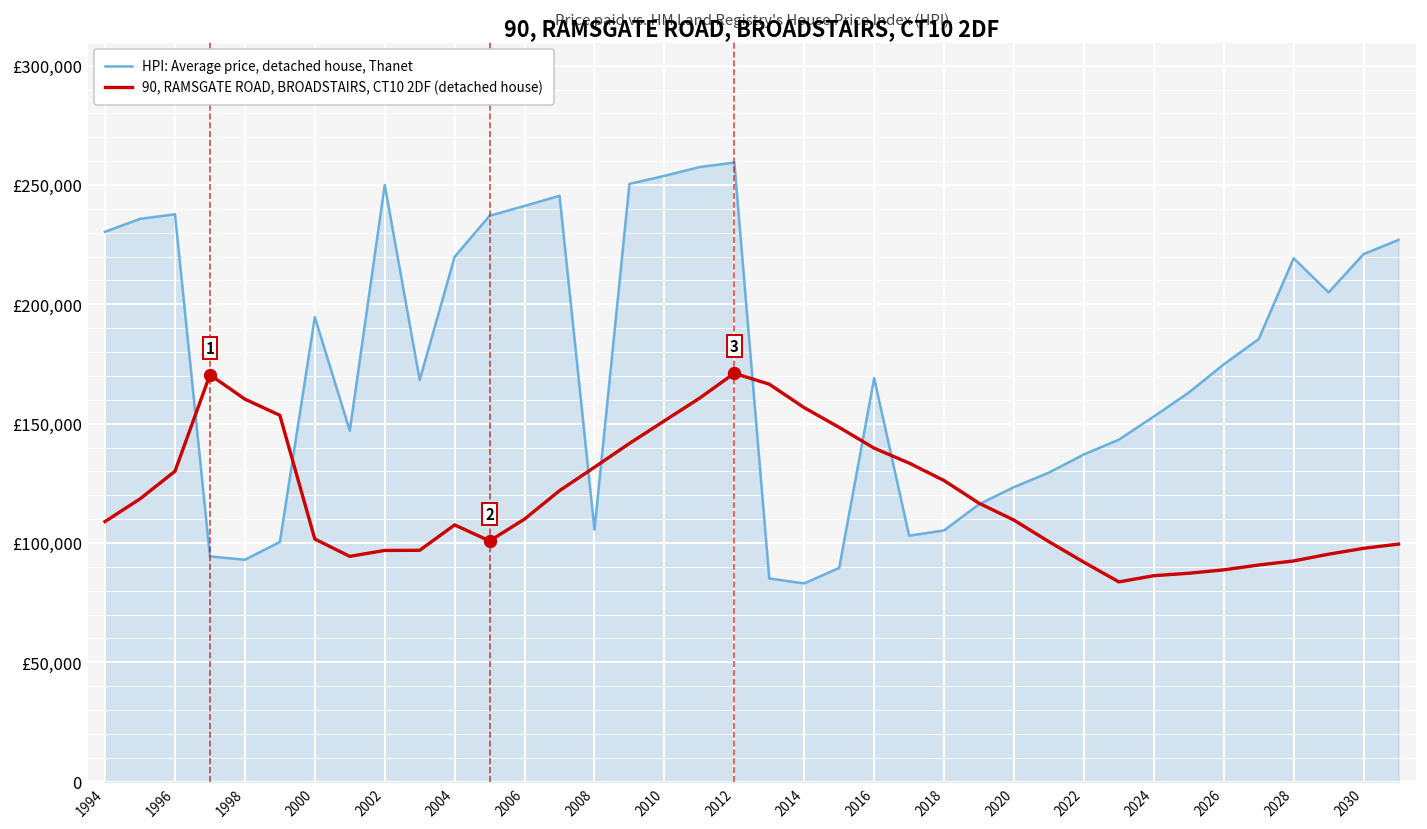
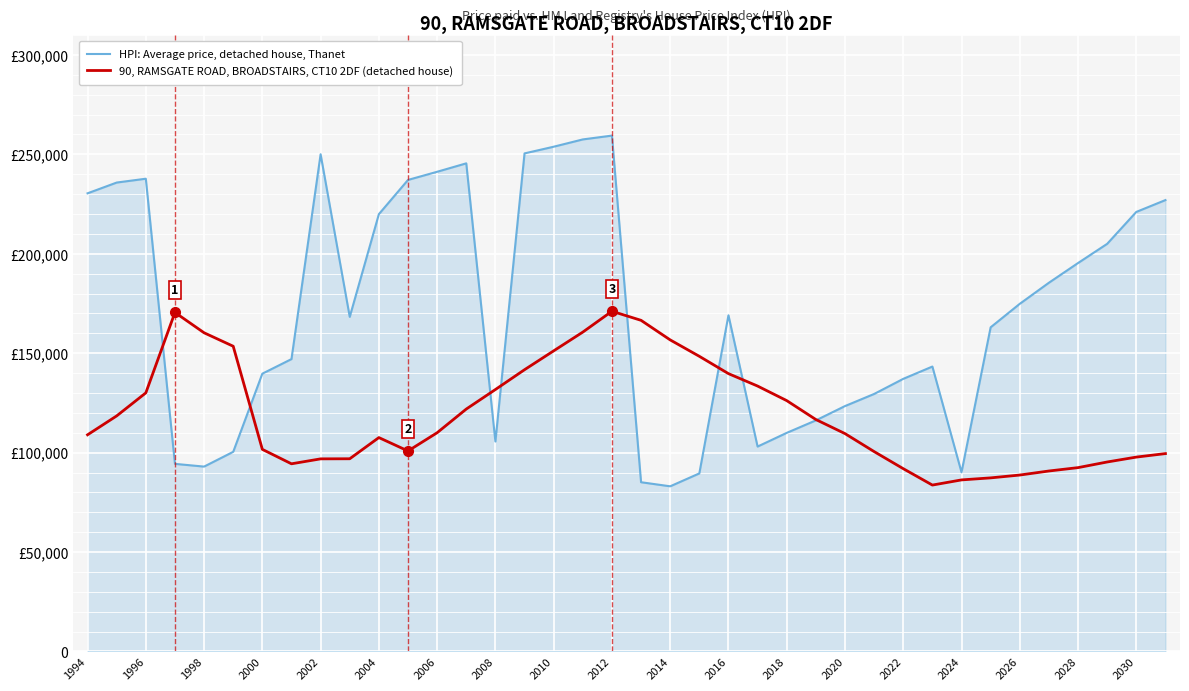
HPI: Average price, detached house, Thanet, 2000: £195,000 -> £140,000
HPI: Average price, detached house, Thanet, 2018: £105,000 -> £110,000
HPI: Average price, detached house, Thanet, 2024: £153,000 -> £90,000
HPI: Average price, detached house, Thanet, 2028: £219,000 -> £195,000
